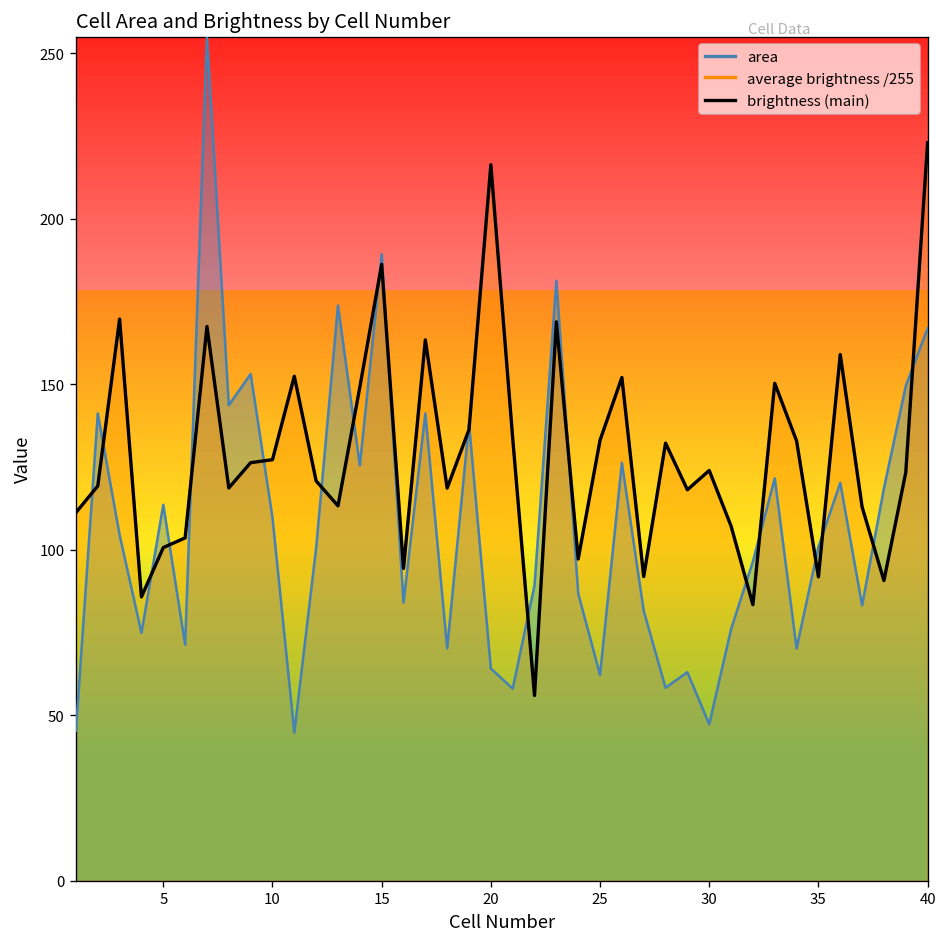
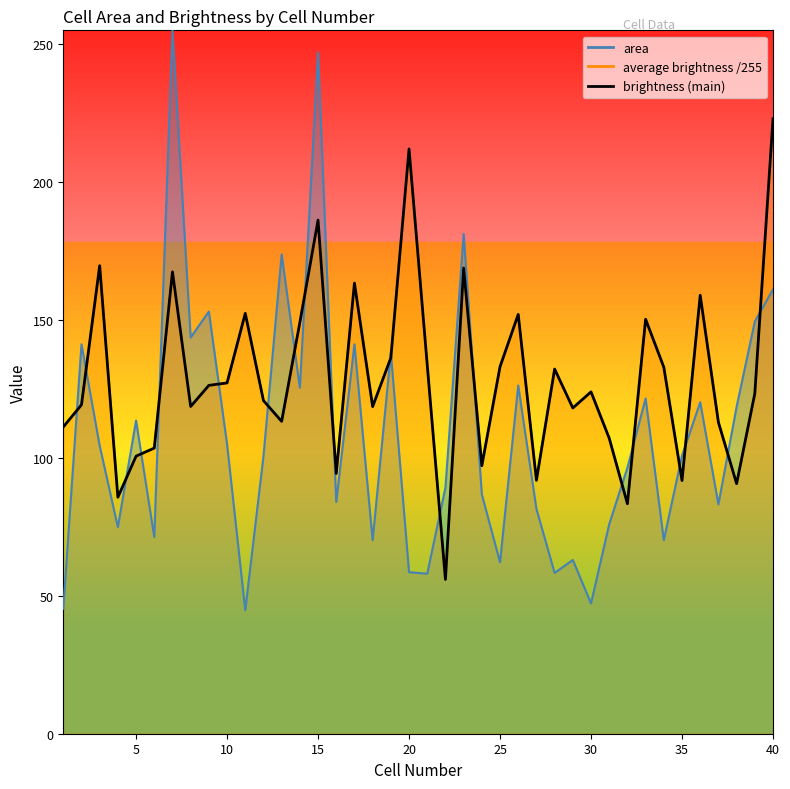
area, 10: 110 -> 105
area, 15: 189 -> 247
area, 20: 64 -> 59
average brightness /255, 20: 216 -> 212
area, 40: 167 -> 161
